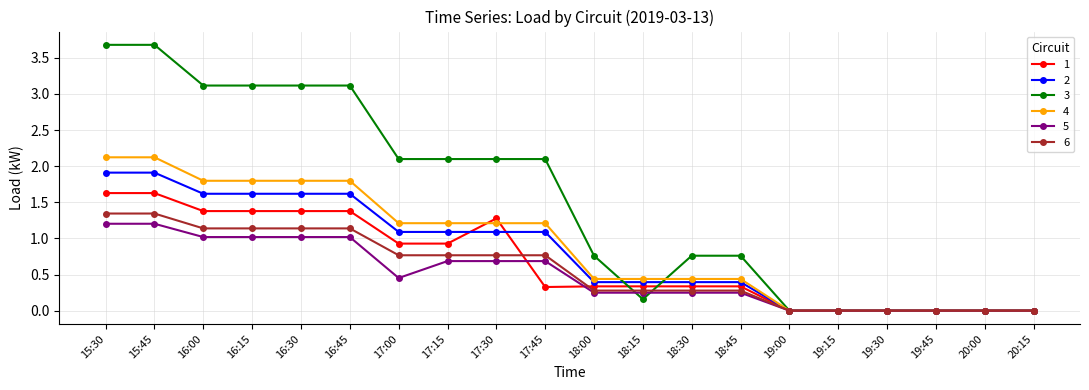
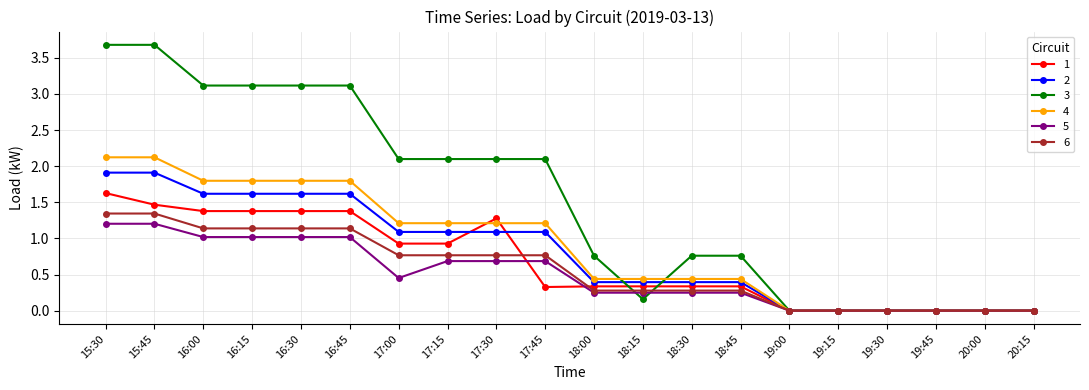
1, 15:45: 1.6 -> 1.5
